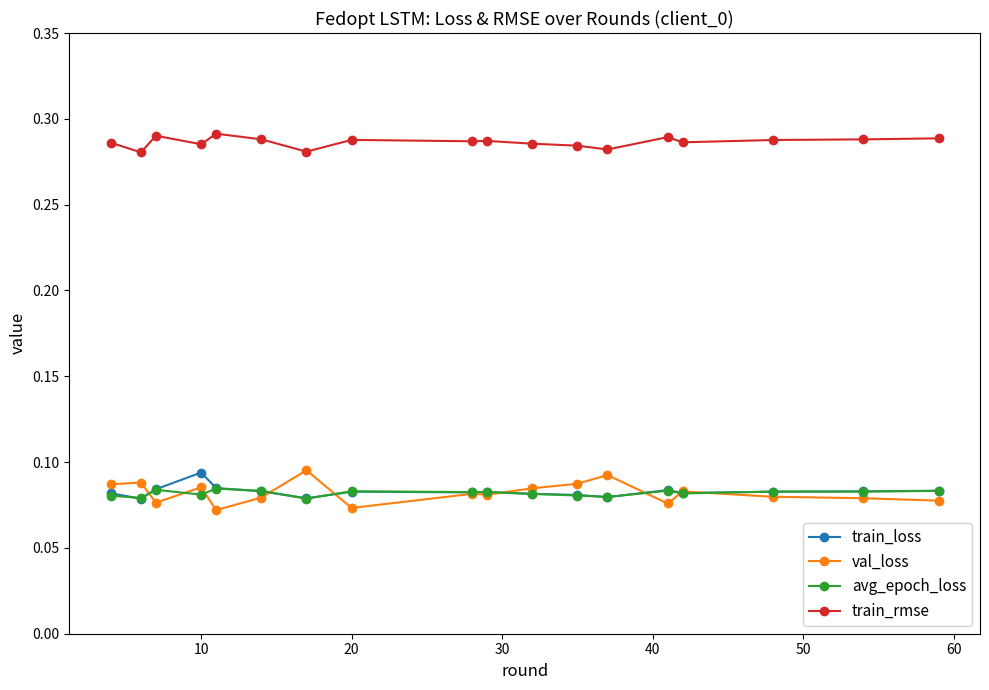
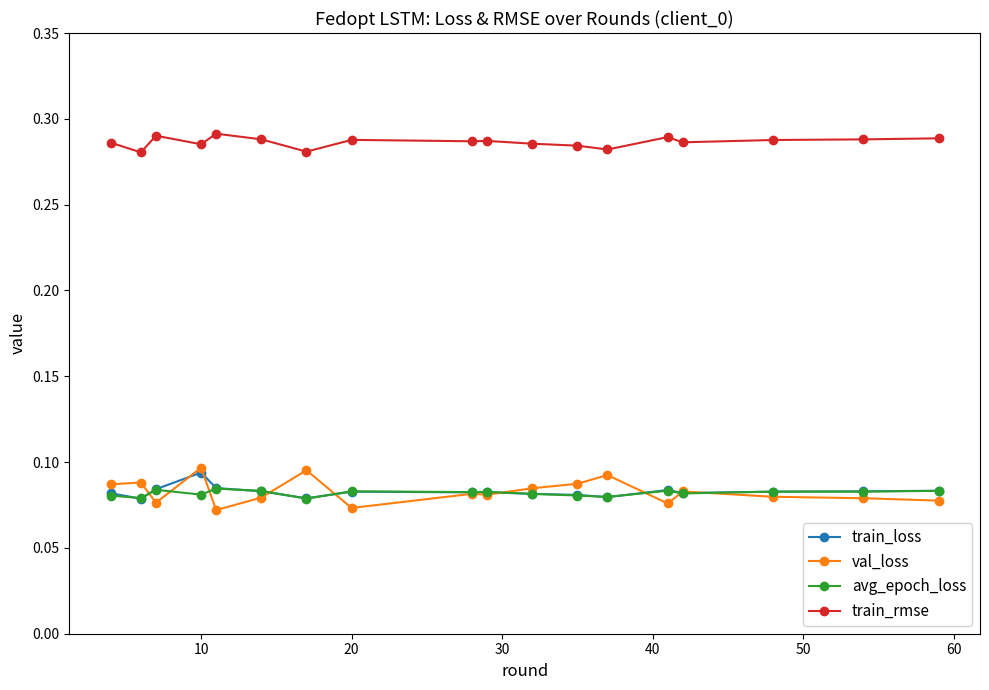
val_loss, 10: 0.085 -> 0.097
